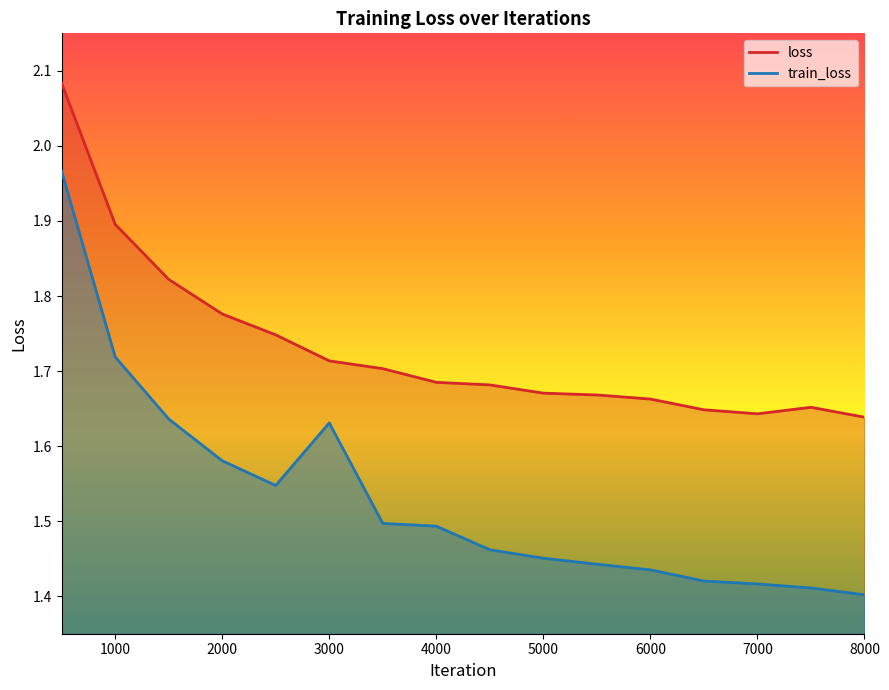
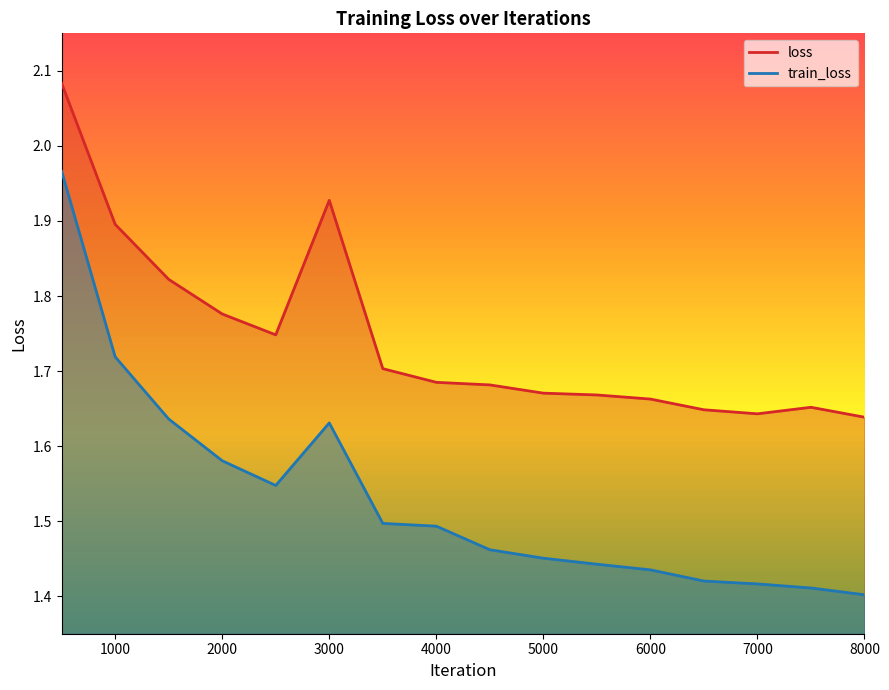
loss, 3000: 1.71 -> 1.93
